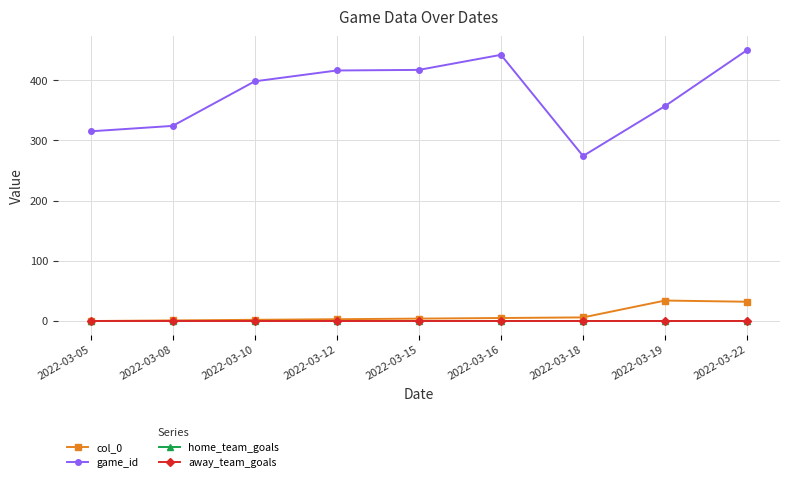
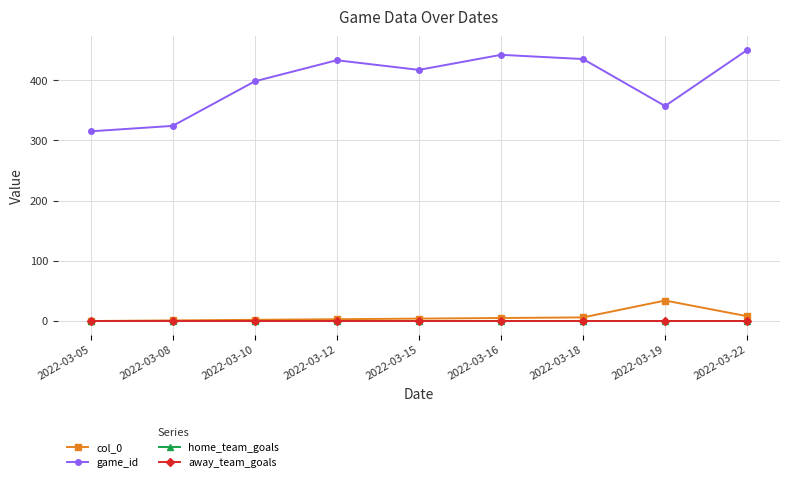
game_id, 2022-03-12: 420 -> 430
game_id, 2022-03-18: 270 -> 440
col_0, 2022-03-22: 30 -> 10
